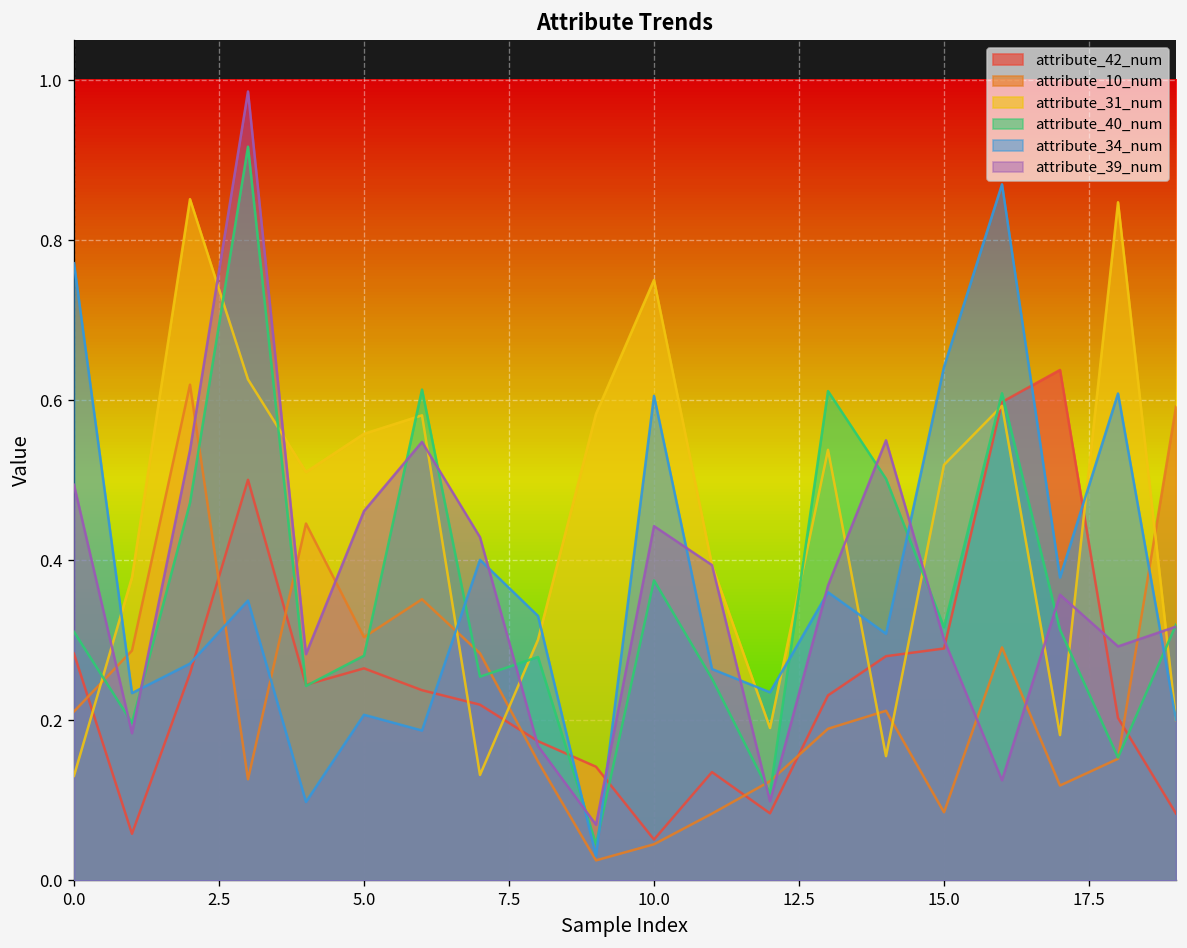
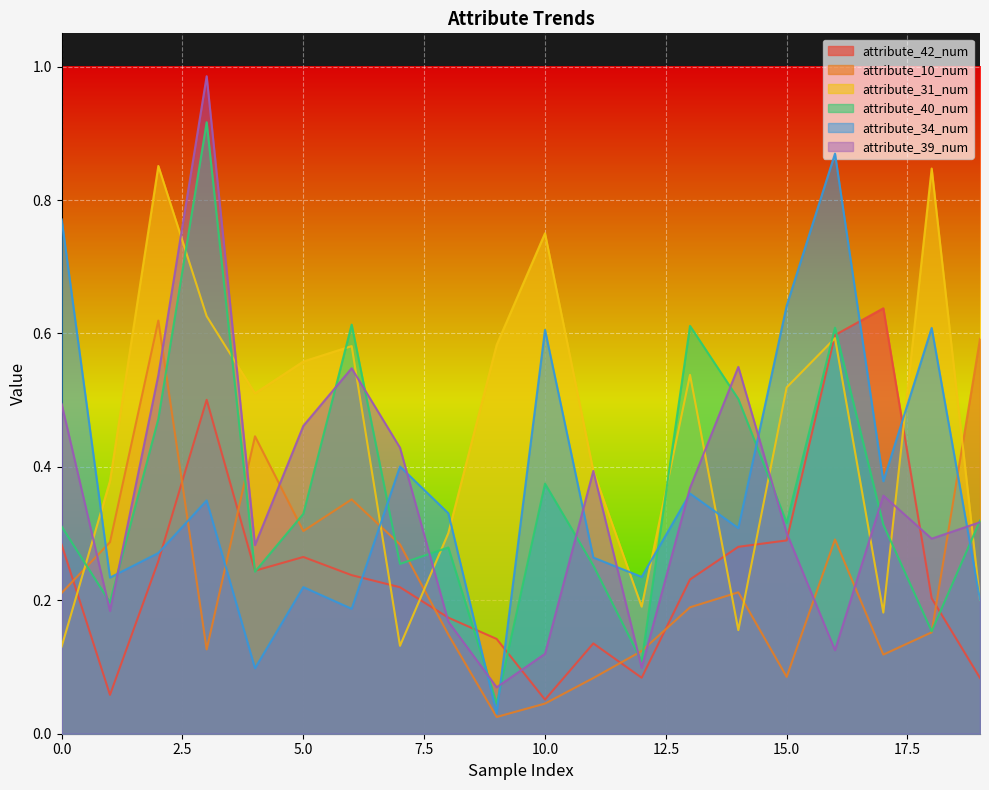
attribute_40_num, 5.0: 0.28 -> 0.33
attribute_34_num, 5.0: 0.21 -> 0.22
attribute_39_num, 10.0: 0.44 -> 0.12
